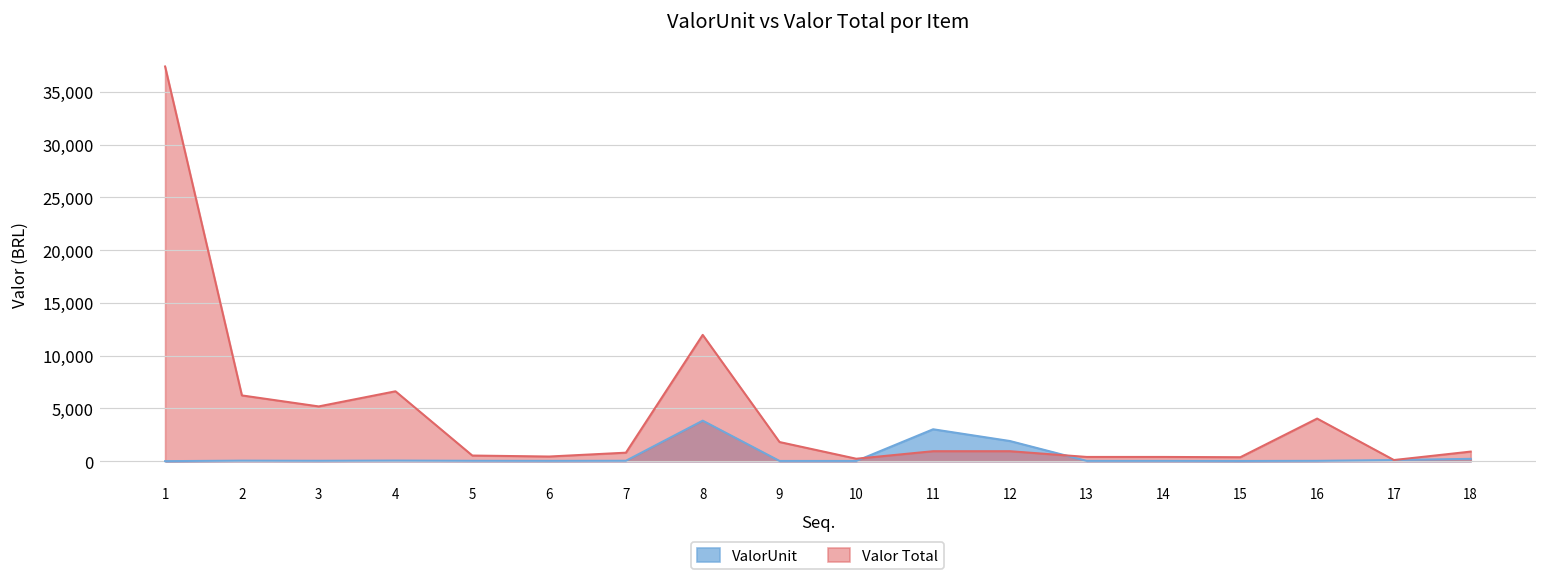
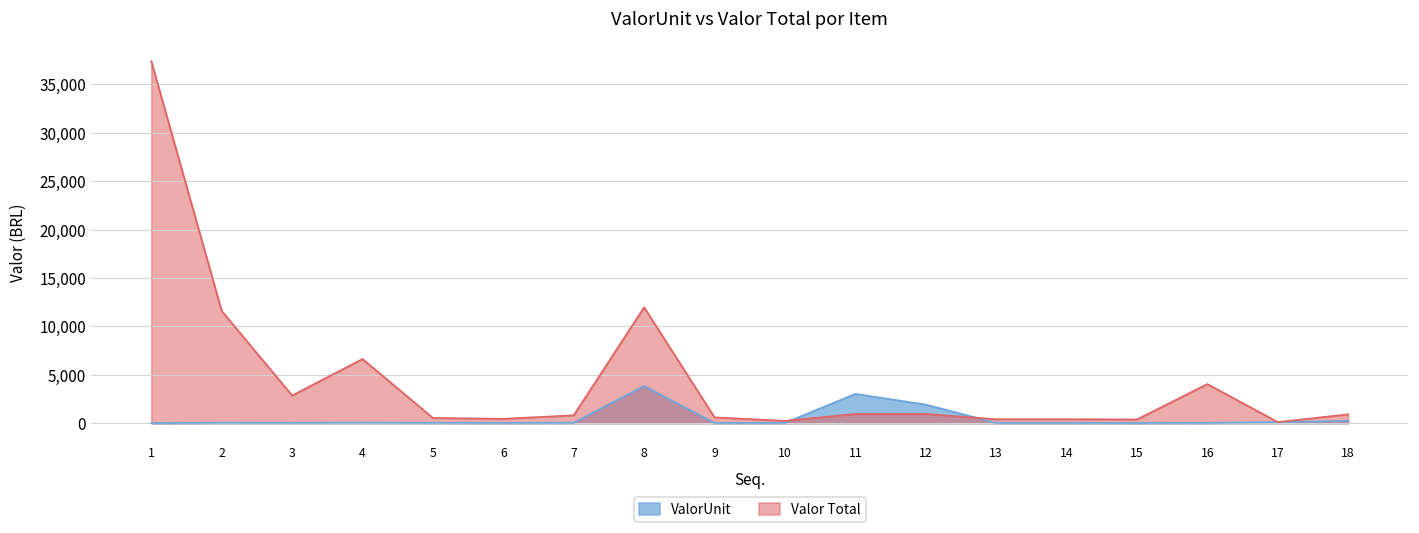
Valor Total, 2: 6,000 -> 12,000
Valor Total, 3: 5,000 -> 3,000
Valor Total, 9: 2,000 -> 1,000
